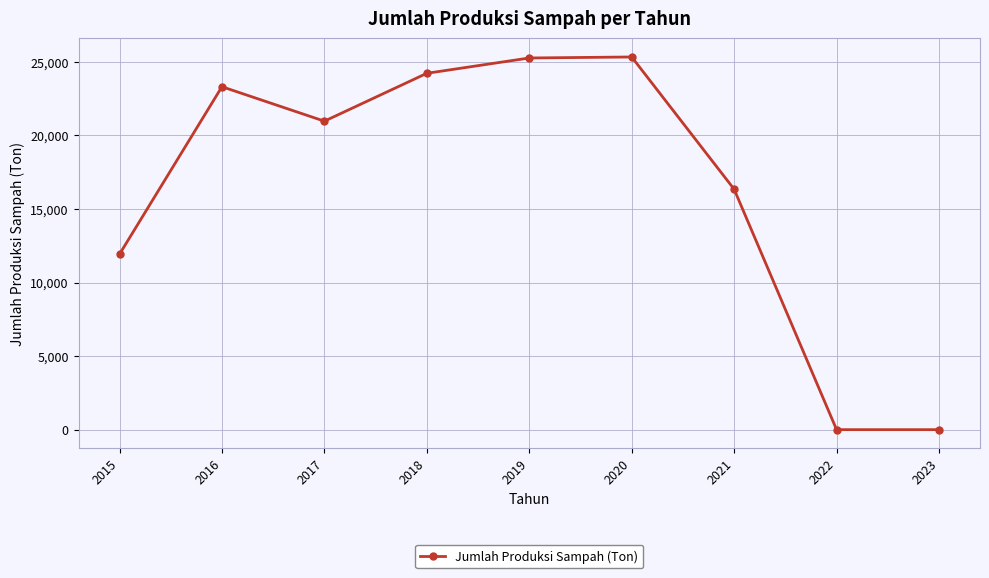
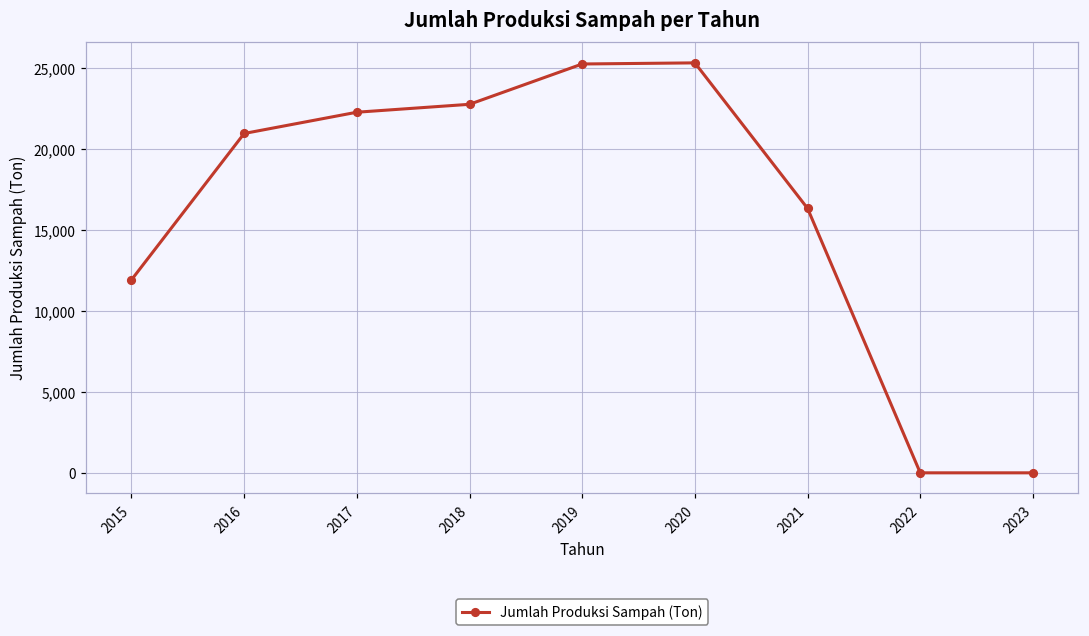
2016: 23,300 -> 21,000
2017: 21,000 -> 22,300
2018: 24,200 -> 22,800
